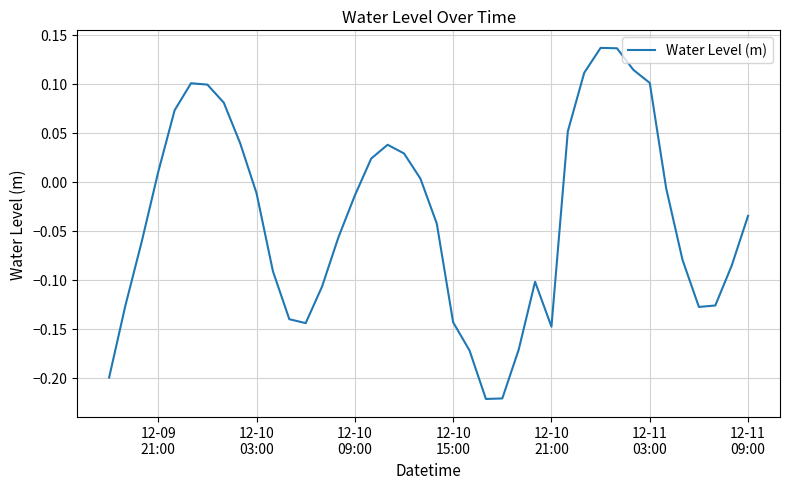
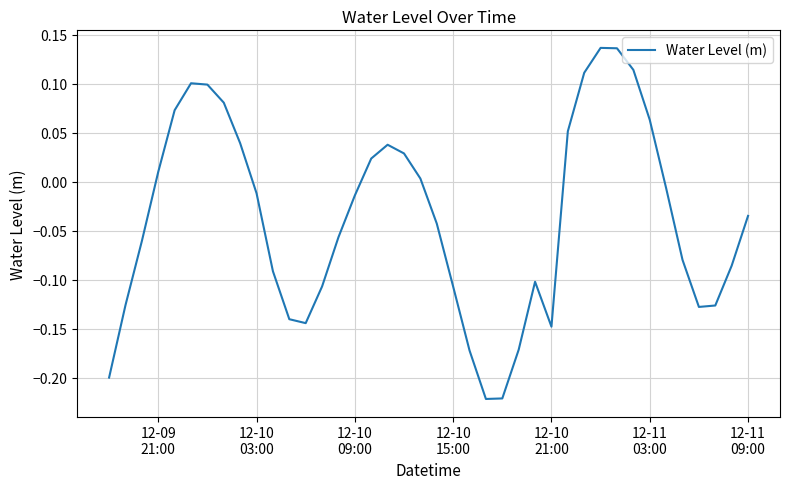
12-10 15:00: -0.14 -> -0.11
12-11 03:00: 0.10 -> 0.06
